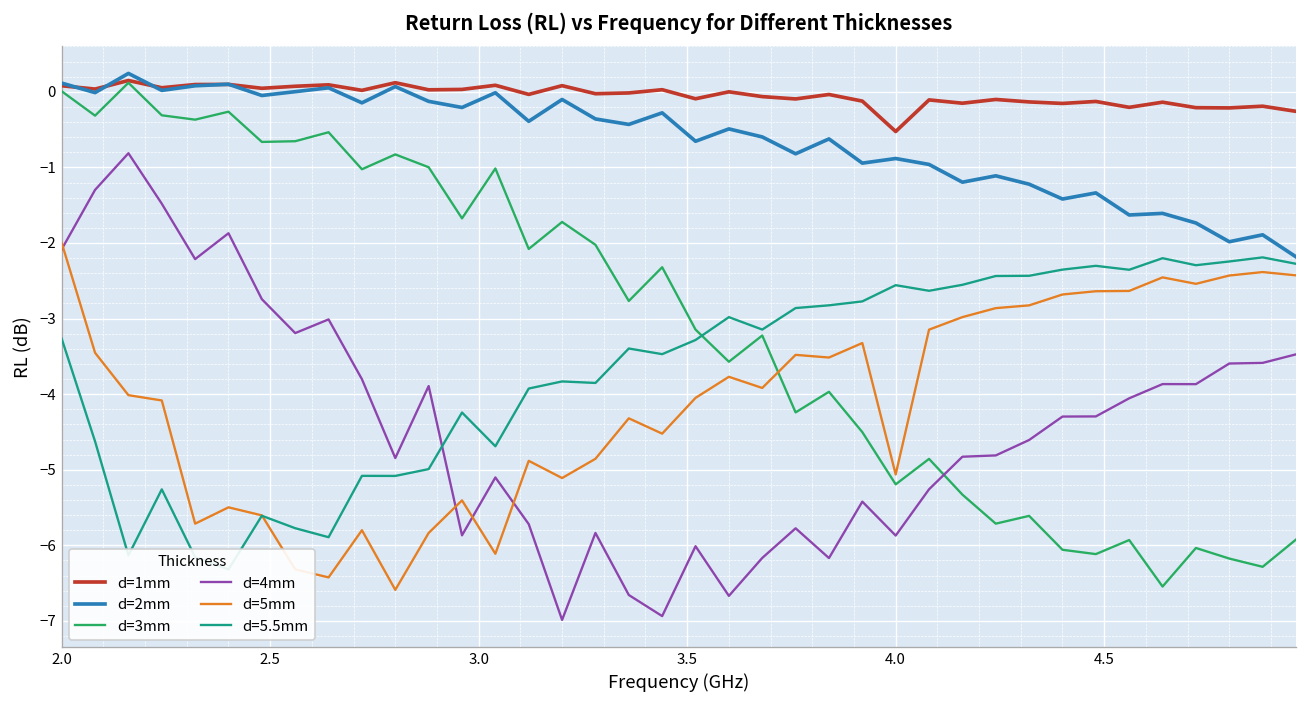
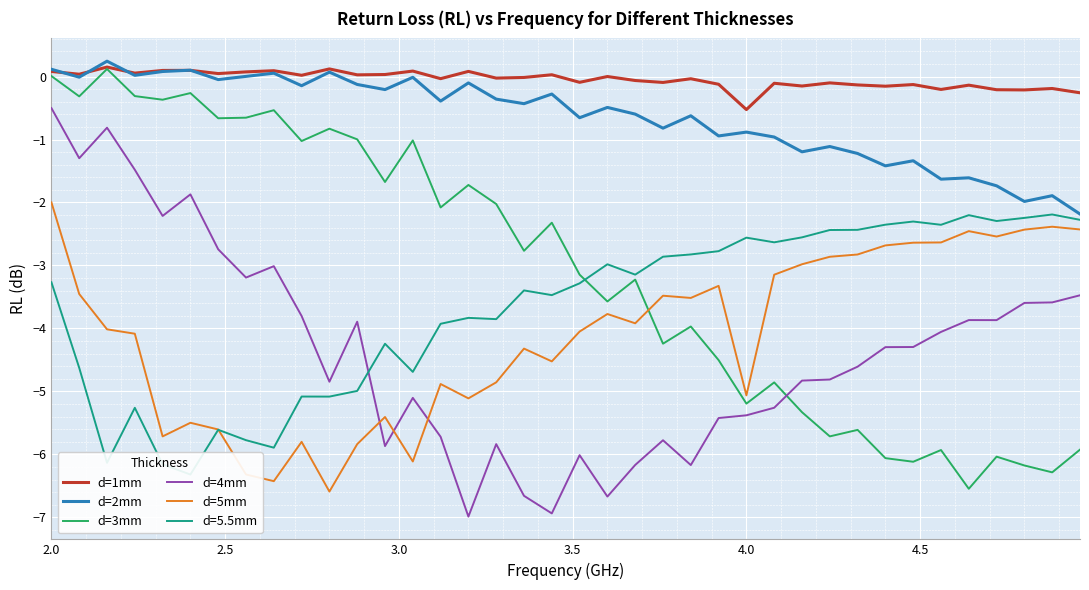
d=4mm, 2.0: -2.1 -> -0.5
d=4mm, 4.0: -5.9 -> -5.4
